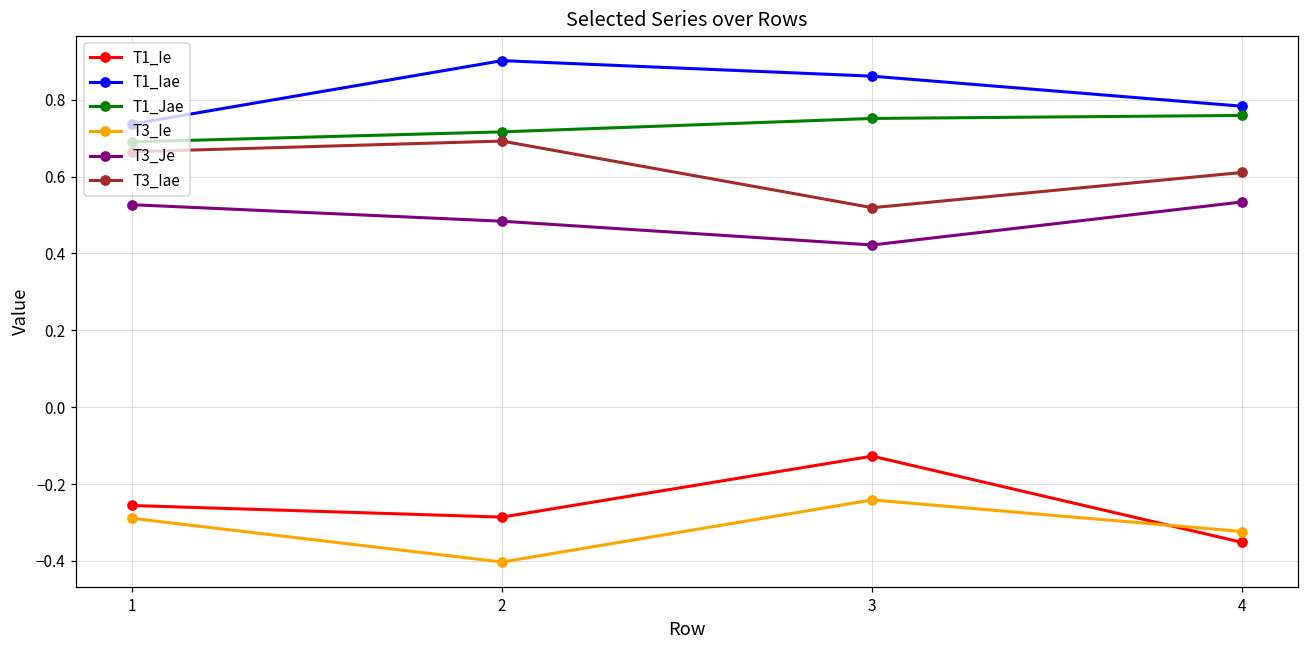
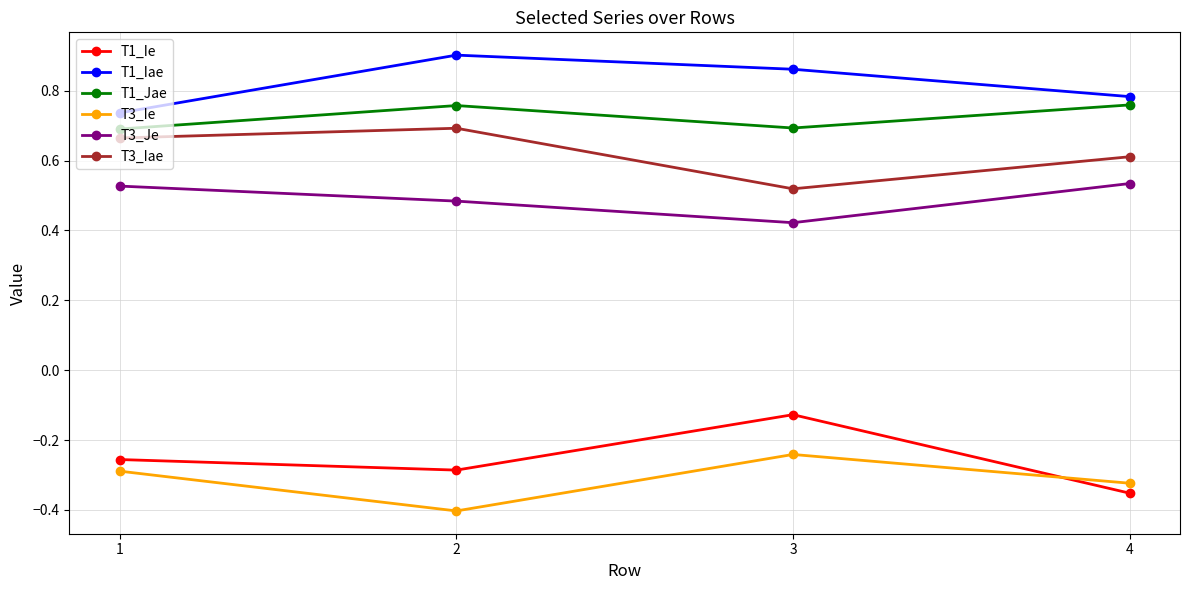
T1_Jae, 2: 0.72 -> 0.76
T1_Jae, 3: 0.75 -> 0.69
